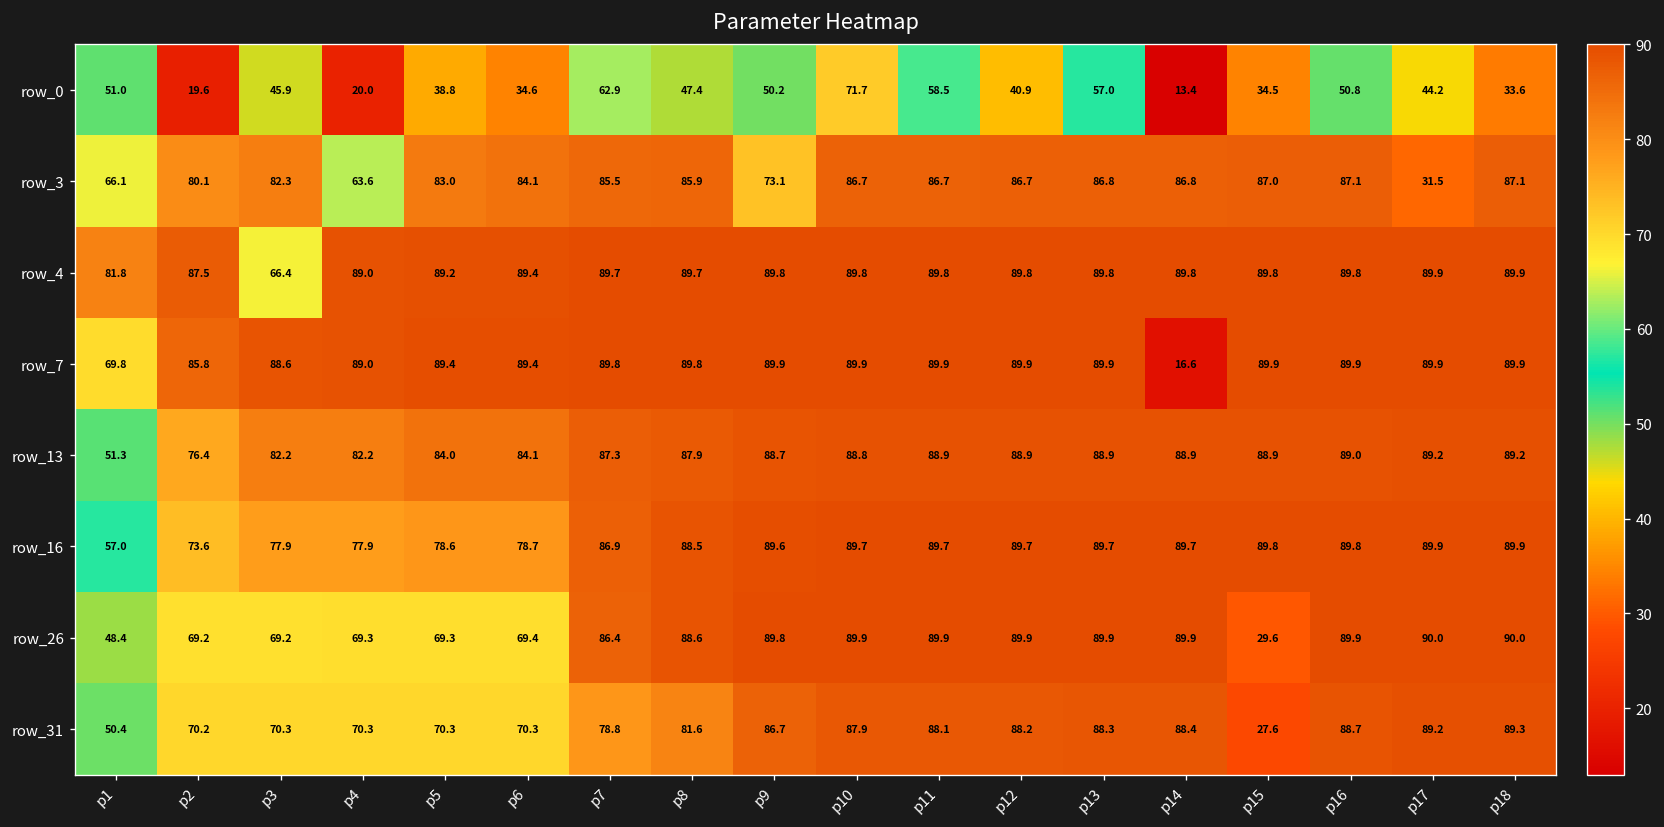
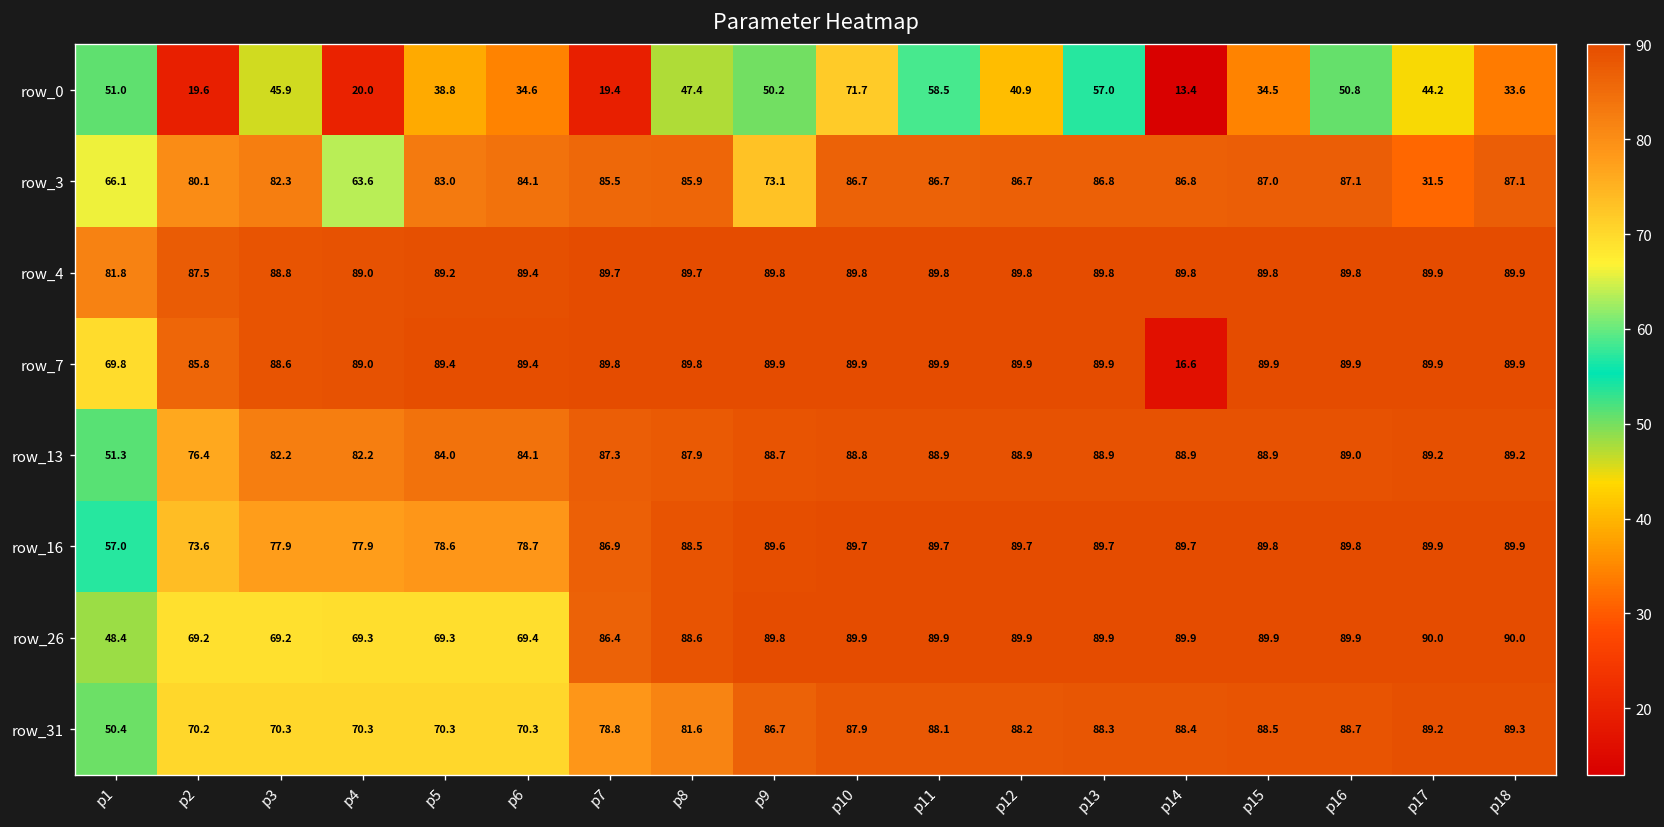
row_0, p7: 62.9 -> 19.4
row_4, p3: 66.4 -> 88.8
row_26, p15: 29.6 -> 89.9
row_31, p15: 27.6 -> 88.5
